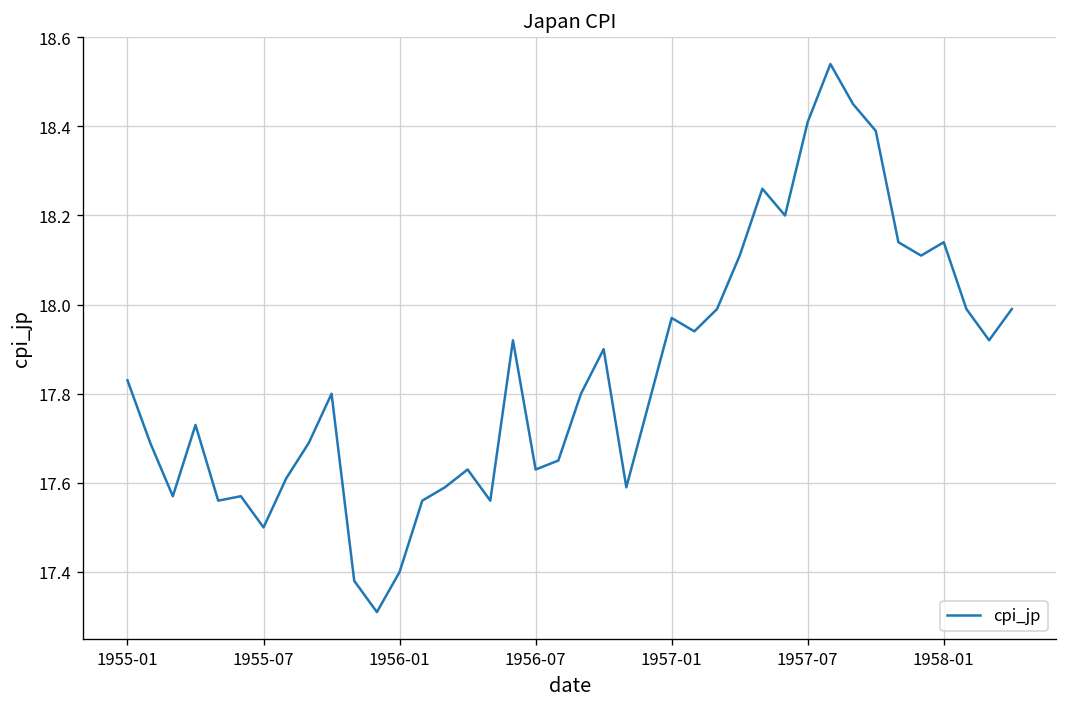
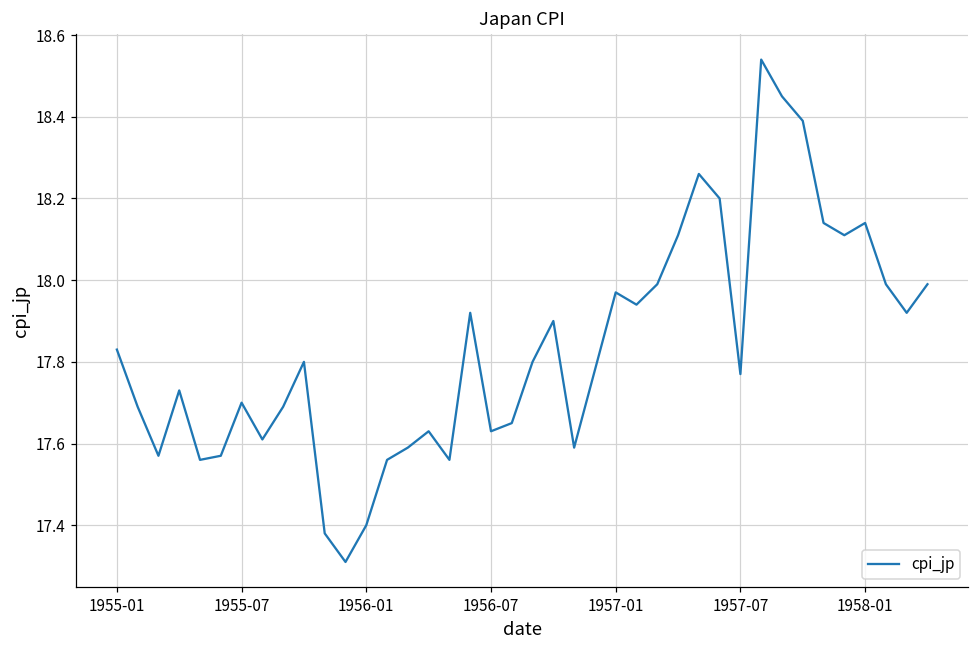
1955-07: 17.5 -> 17.7
1957-07: 18.41 -> 17.77
